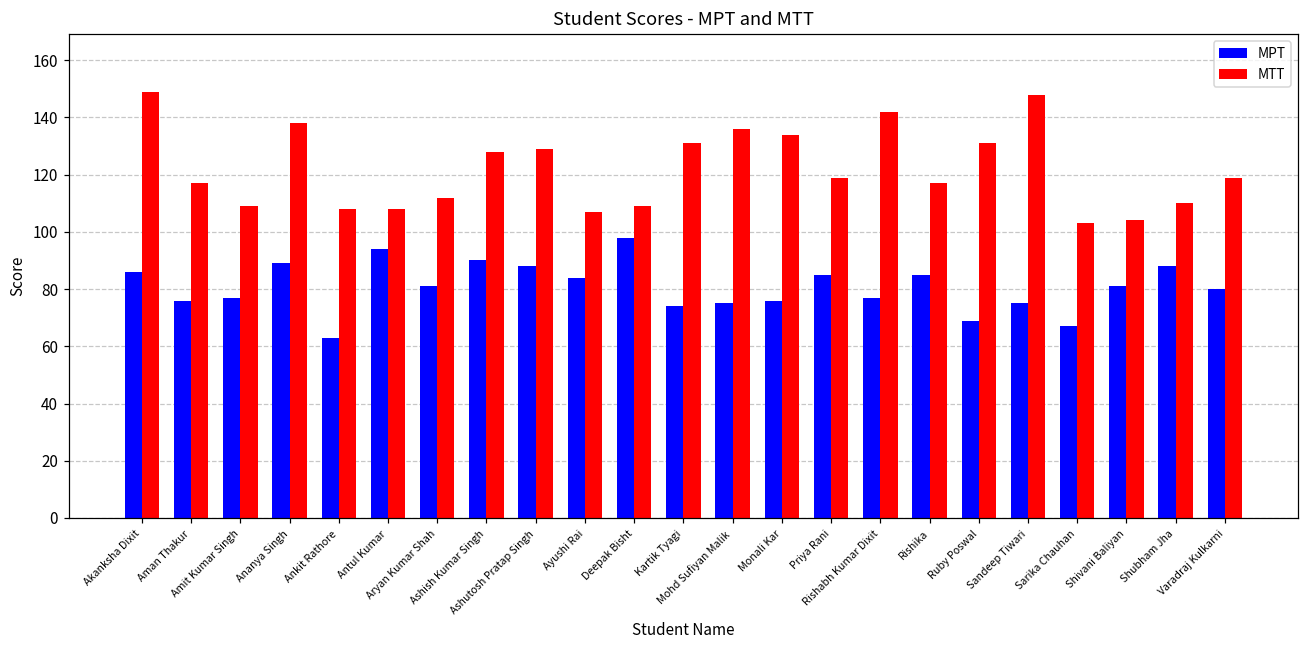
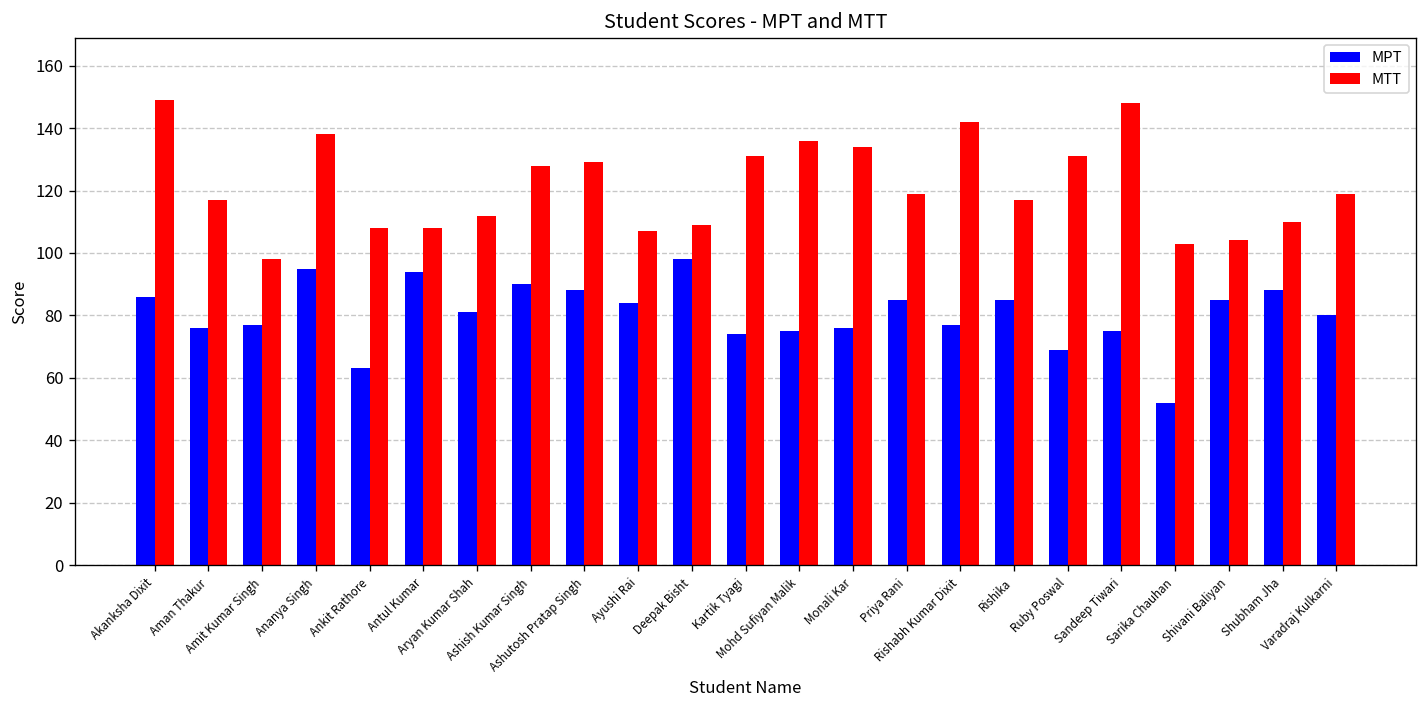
MTT, Amit Kumar Singh: 109 -> 98
MPT, Ananya Singh: 89 -> 95
MPT, Sarika Chauhan: 67 -> 52
MPT, Shivani Baliyan: 81 -> 85
